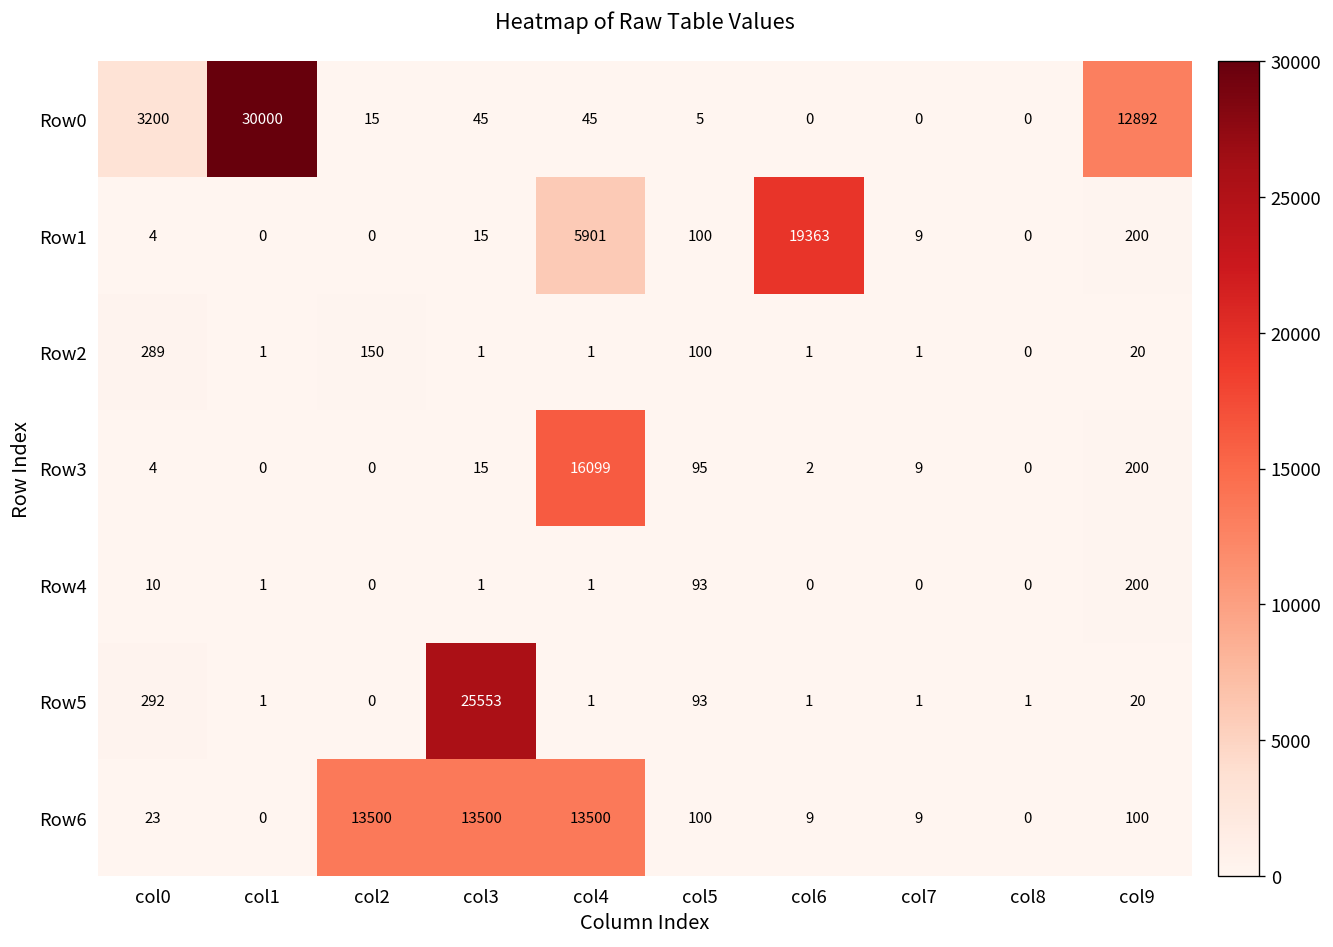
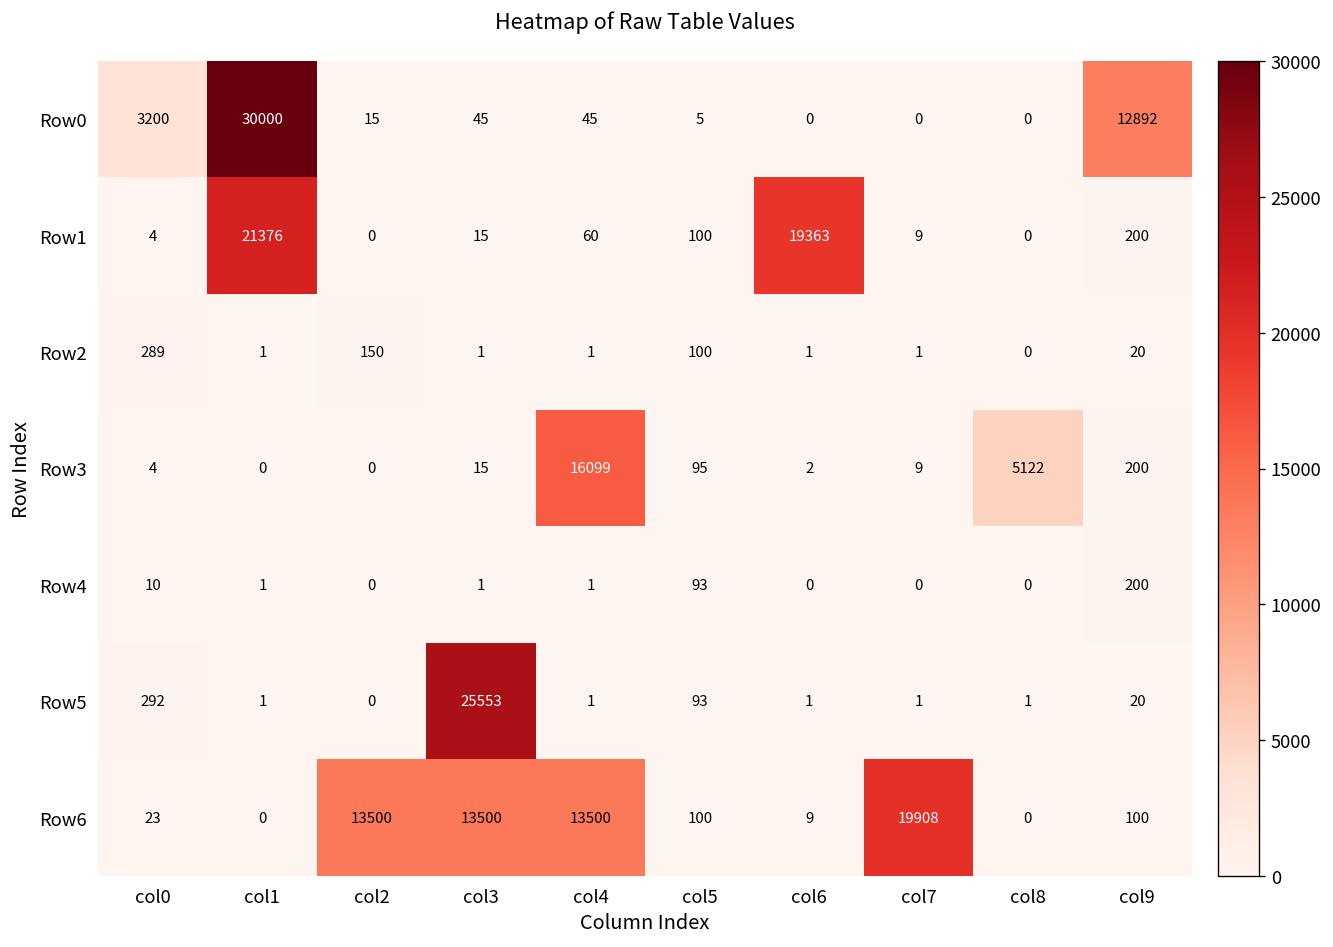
Row1, col1: 0 -> 21376
Row1, col4: 5901 -> 60
Row3, col8: 0 -> 5122
Row6, col7: 9 -> 19908
